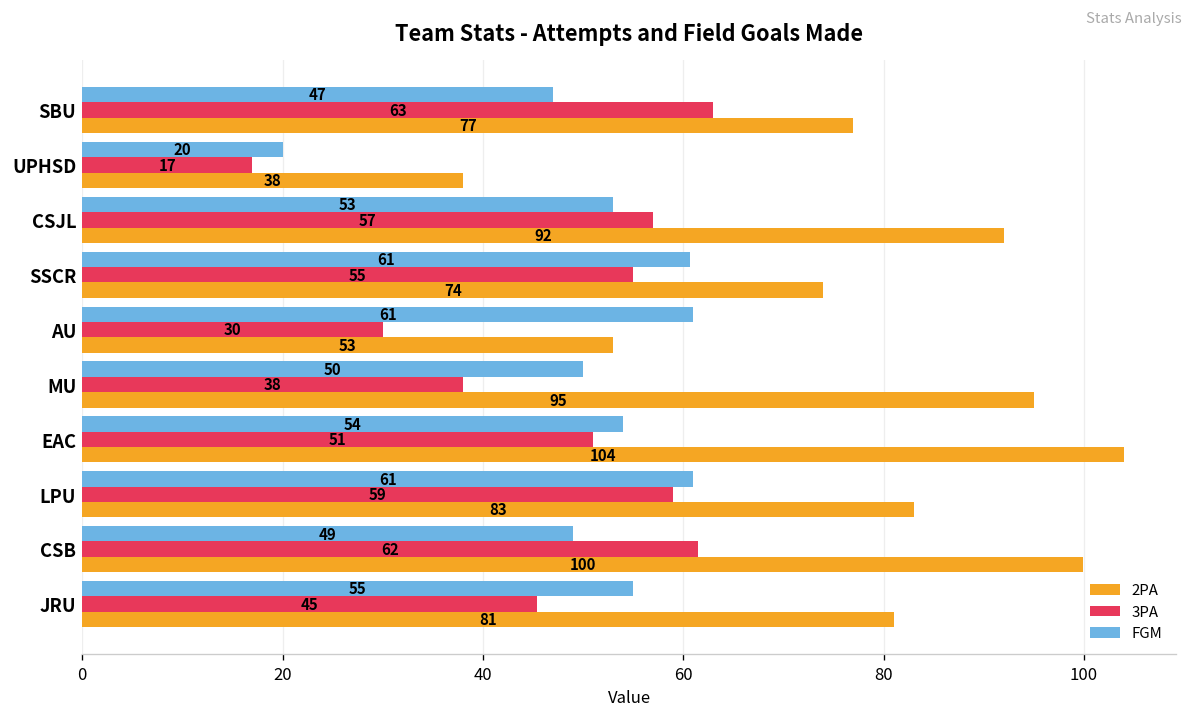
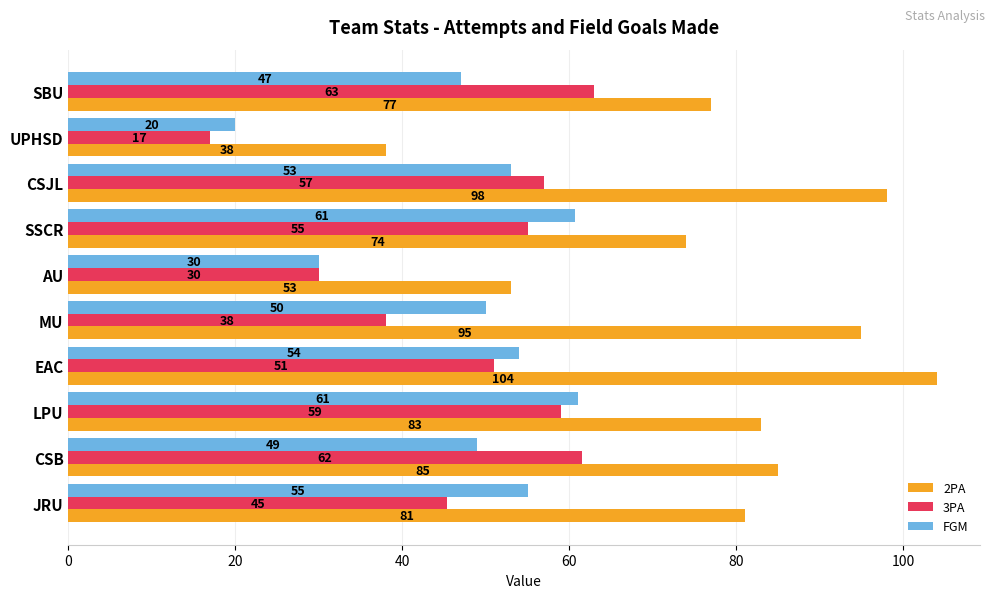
2PA, CSJL: 92 -> 98
FGM, AU: 61 -> 30
2PA, CSB: 100 -> 85
